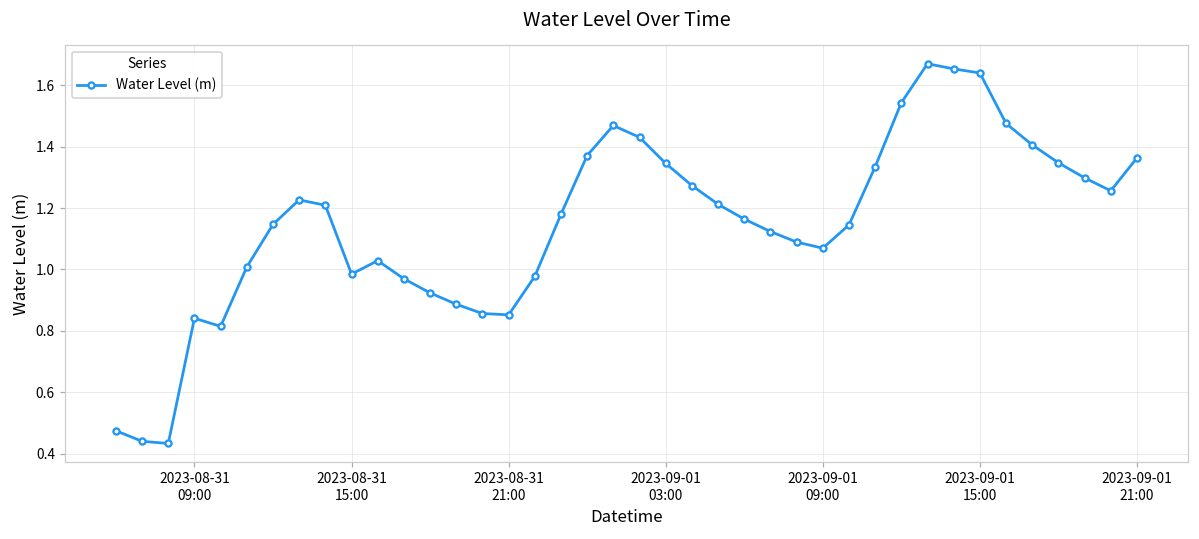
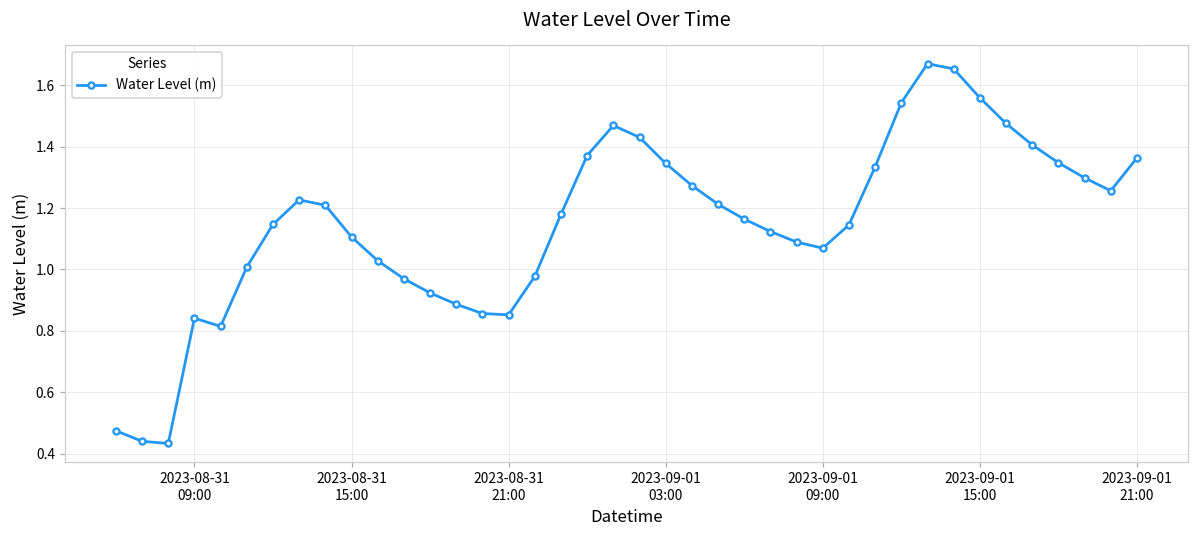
2023-08-31 15:00: 0.99 -> 1.11
2023-09-01 15:00: 1.64 -> 1.56
